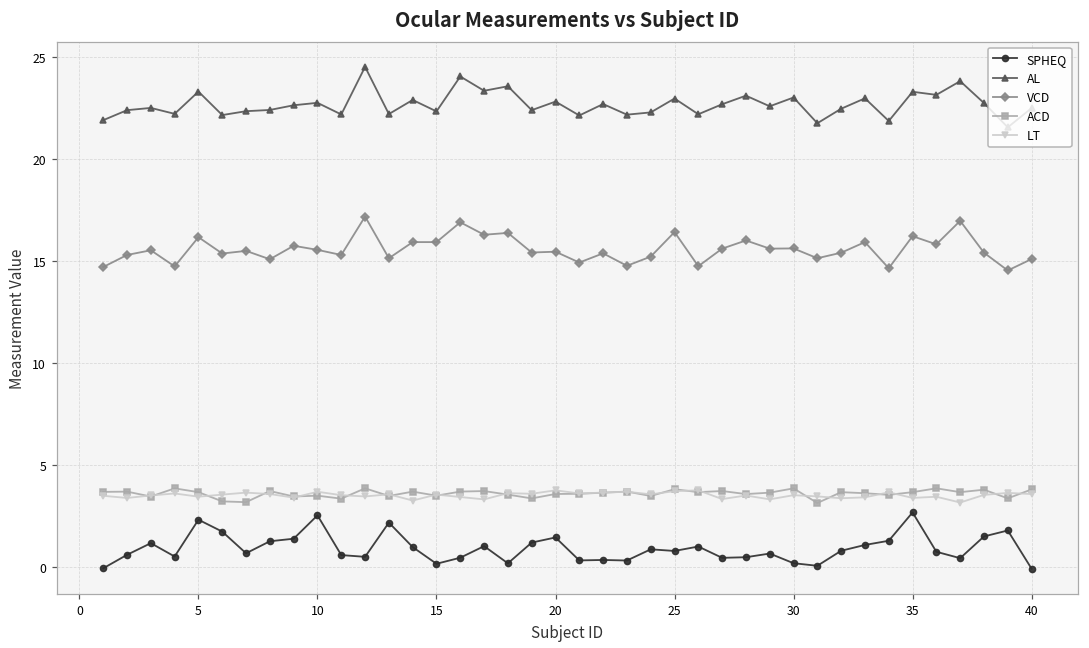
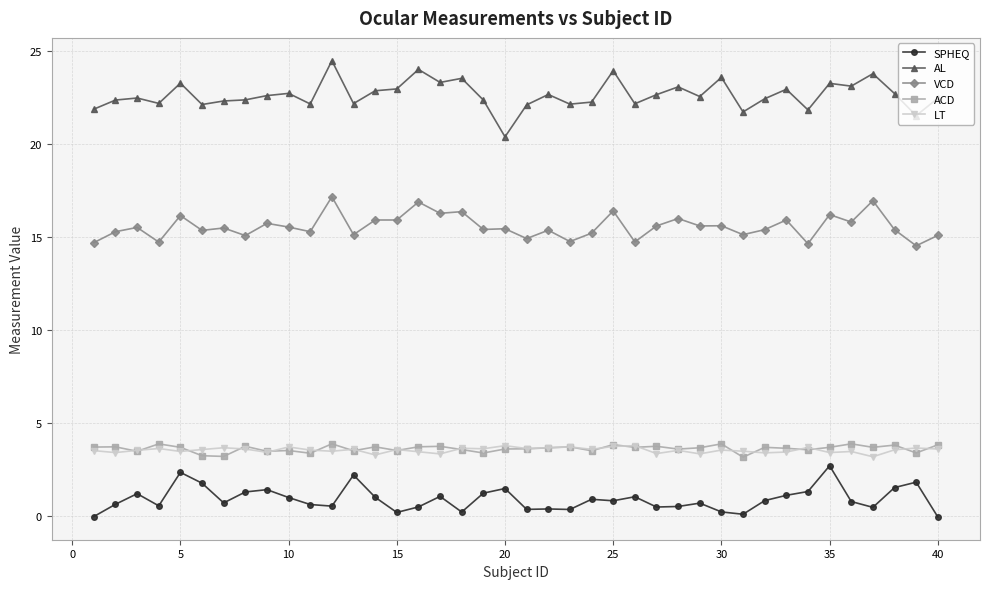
SPHEQ, 10: 2.5 -> 1.0
AL, 15: 22.3 -> 23.0
AL, 20: 22.8 -> 20.4
AL, 25: 23.0 -> 24.0
AL, 30: 23.0 -> 23.6
